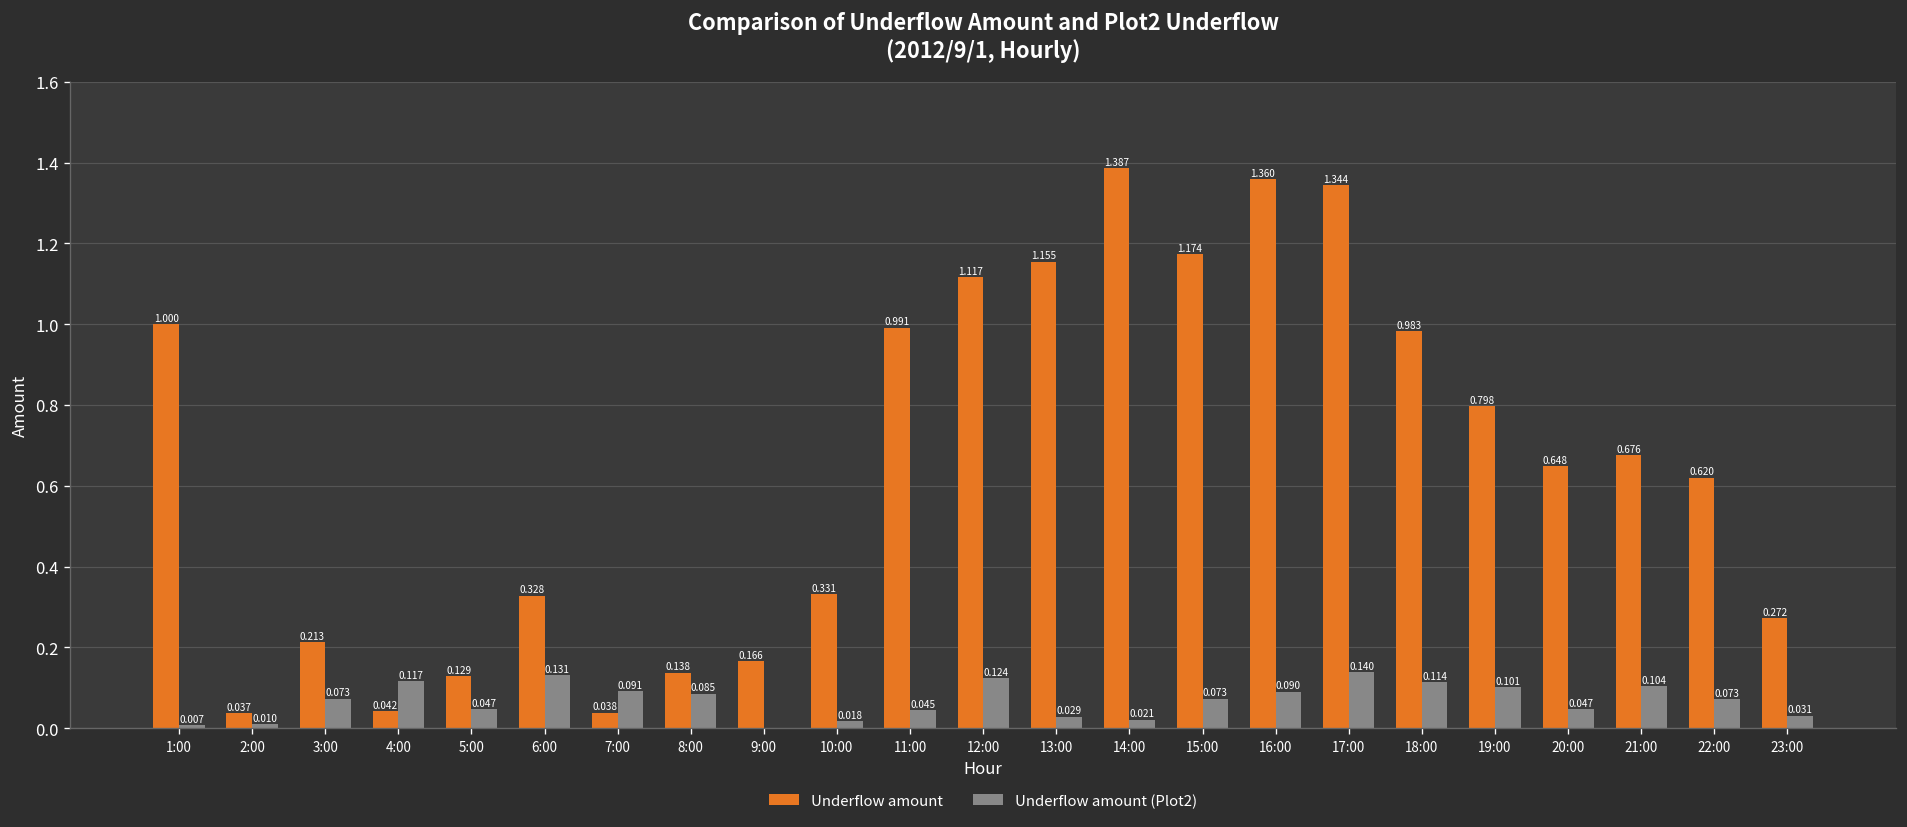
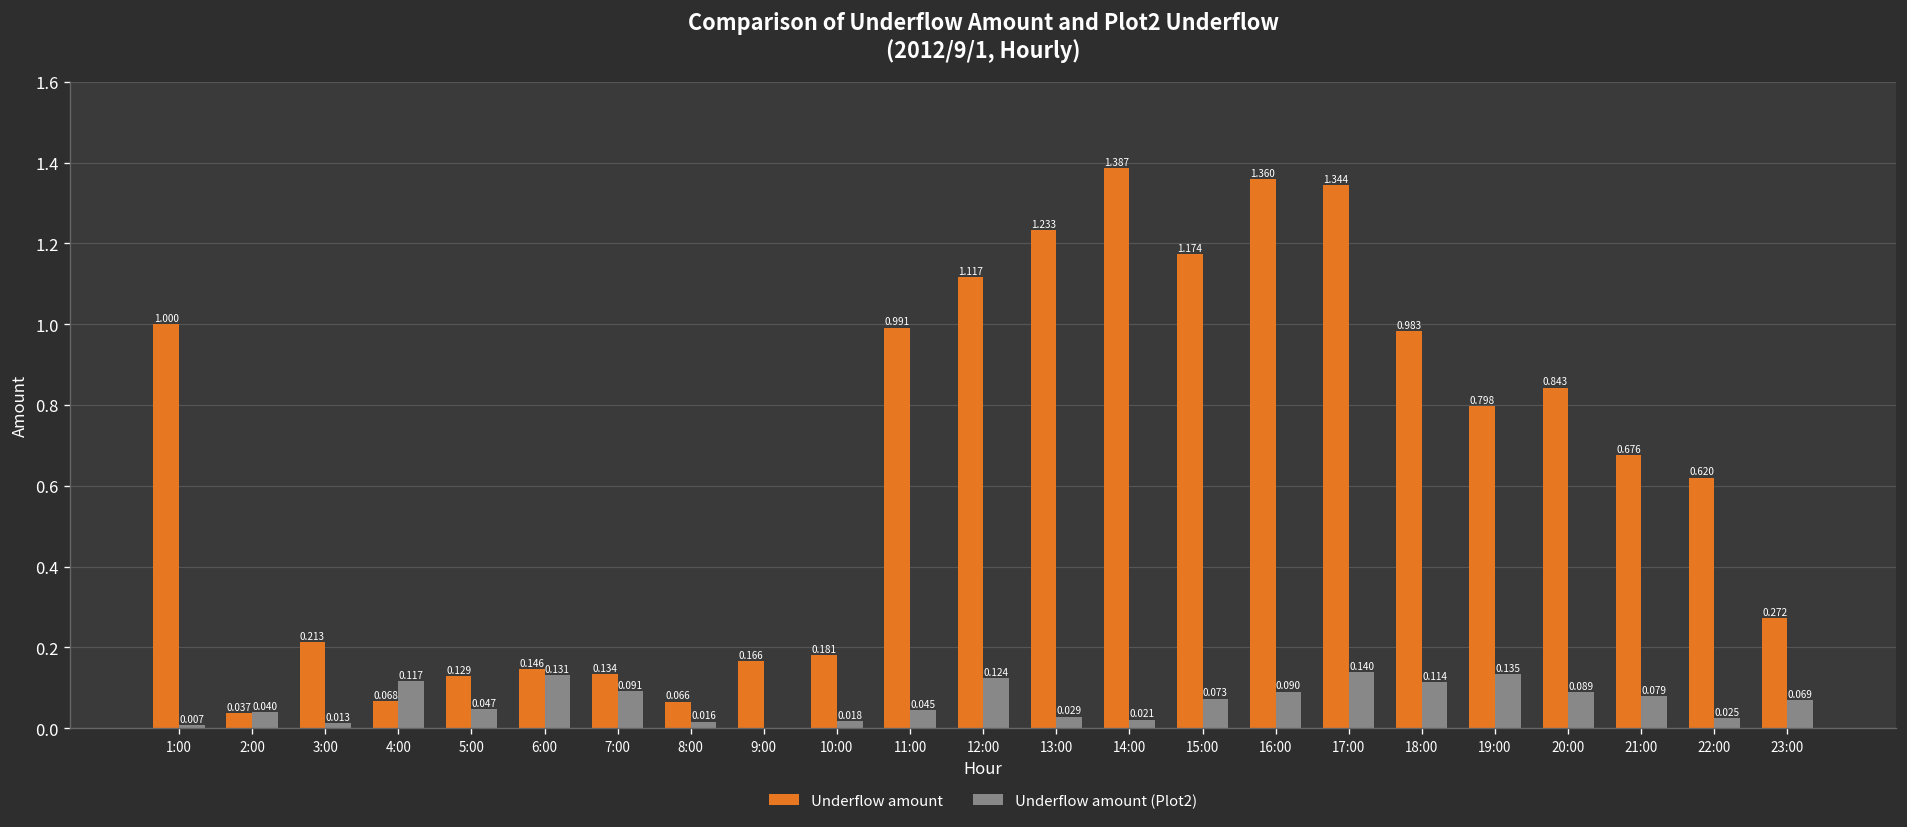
Underflow amount (Plot2), 2:00: 0.010 -> 0.040
Underflow amount (Plot2), 3:00: 0.073 -> 0.013
Underflow amount, 4:00: 0.042 -> 0.068
Underflow amount, 6:00: 0.328 -> 0.146
Underflow amount, 7:00: 0.038 -> 0.134
Underflow amount, 8:00: 0.138 -> 0.066
Underflow amount (Plot2), 8:00: 0.085 -> 0.016
Underflow amount, 10:00: 0.331 -> 0.181
Underflow amount, 13:00: 1.155 -> 1.233
Underflow amount (Plot2), 19:00: 0.101 -> 0.135
Underflow amount, 20:00: 0.648 -> 0.843
Underflow amount (Plot2), 20:00: 0.047 -> 0.089
Underflow amount (Plot2), 21:00: 0.104 -> 0.079
Underflow amount (Plot2), 22:00: 0.073 -> 0.025
Underflow amount (Plot2), 23:00: 0.031 -> 0.069
